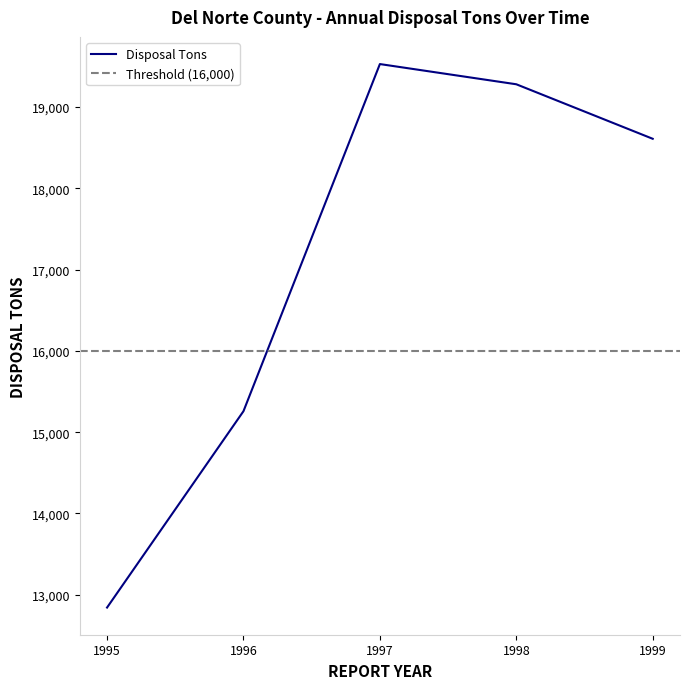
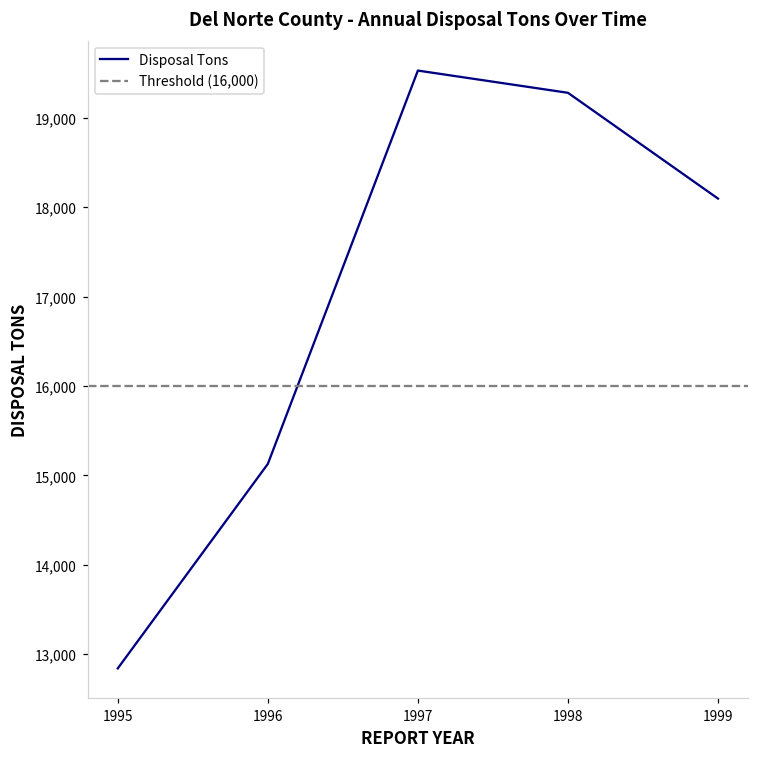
1996: 15,300 -> 15,100
1999: 18,600 -> 18,100
